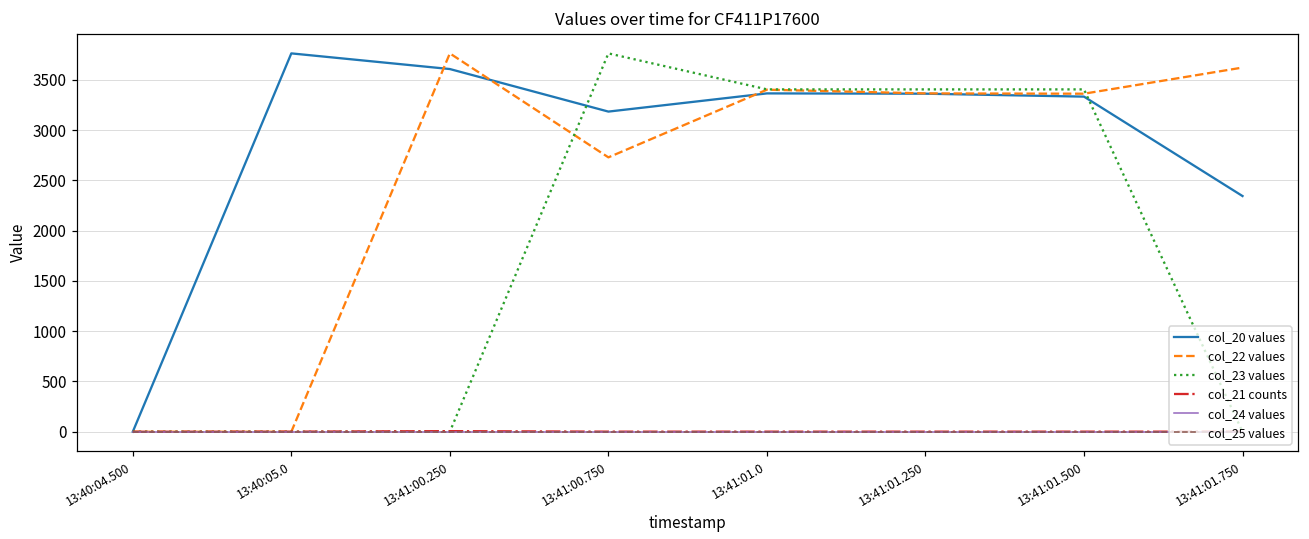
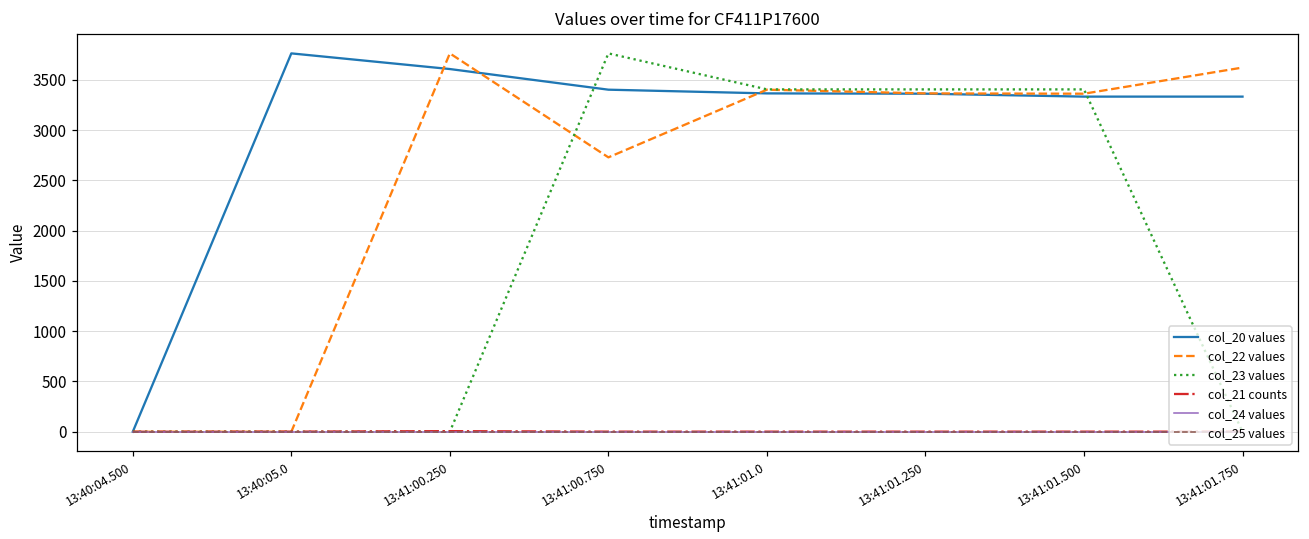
col_20 values, 13:41:00.750: 3200 -> 3400
col_20 values, 13:41:01.750: 2300 -> 3300
